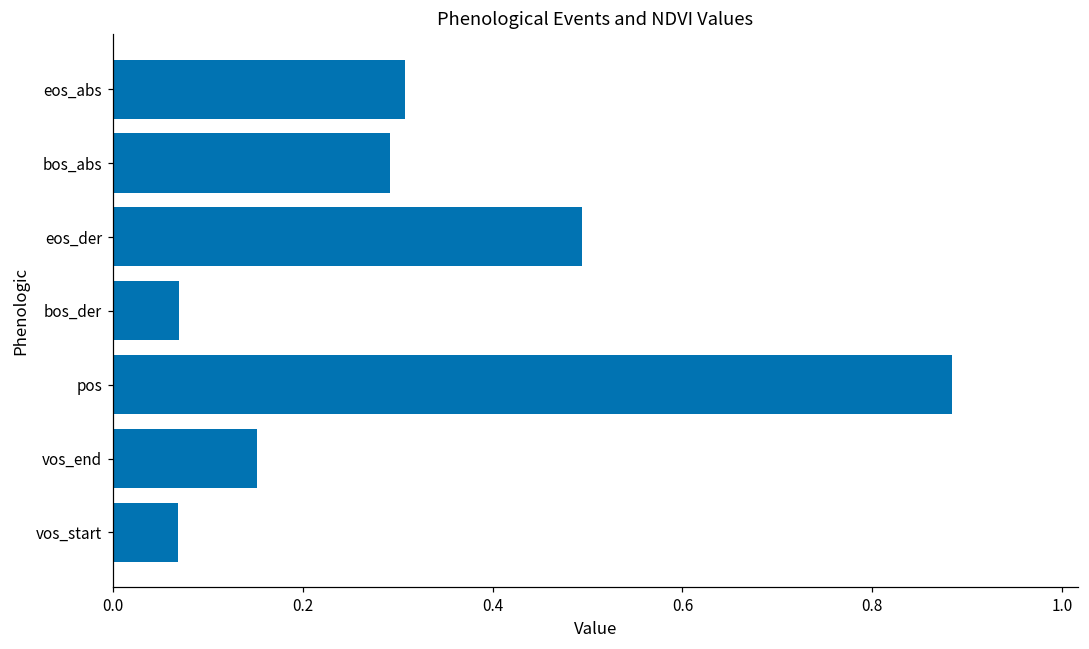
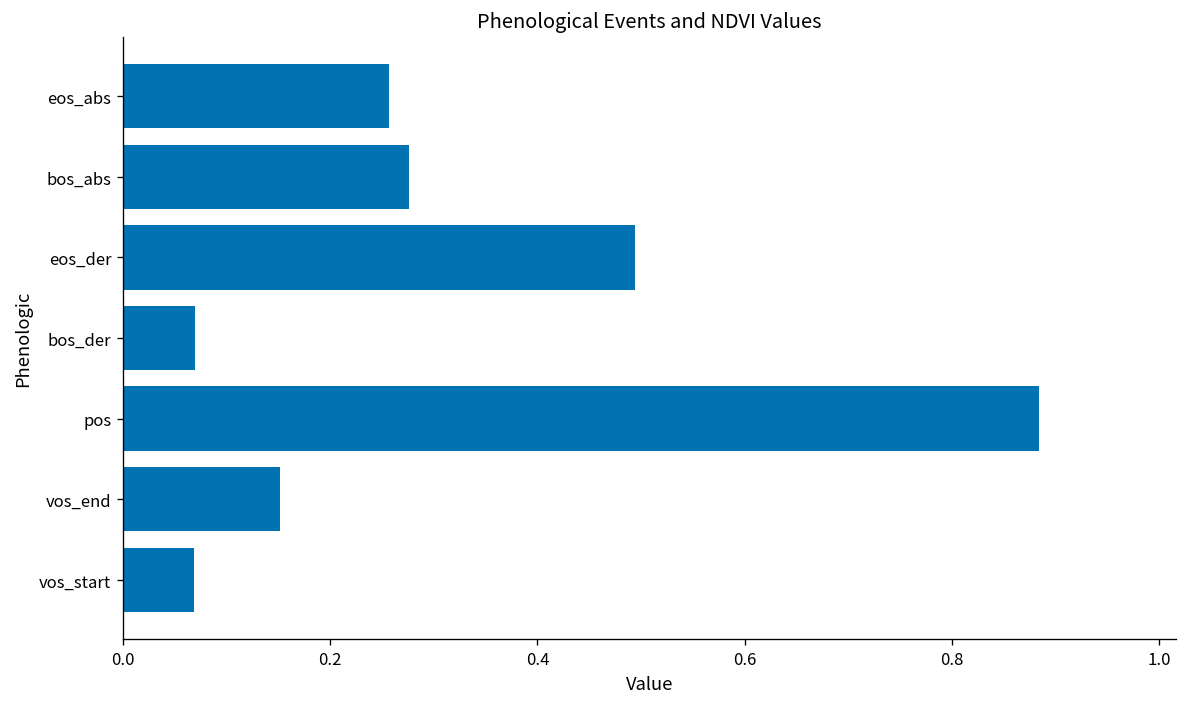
eos_abs: 0.31 -> 0.26
bos_abs: 0.29 -> 0.28
